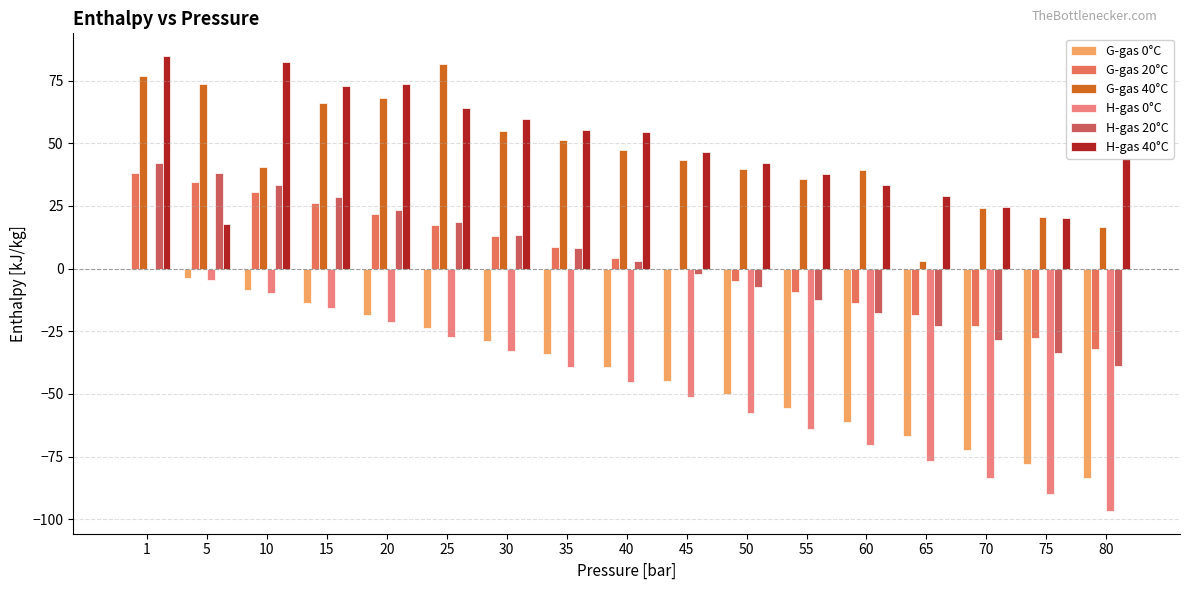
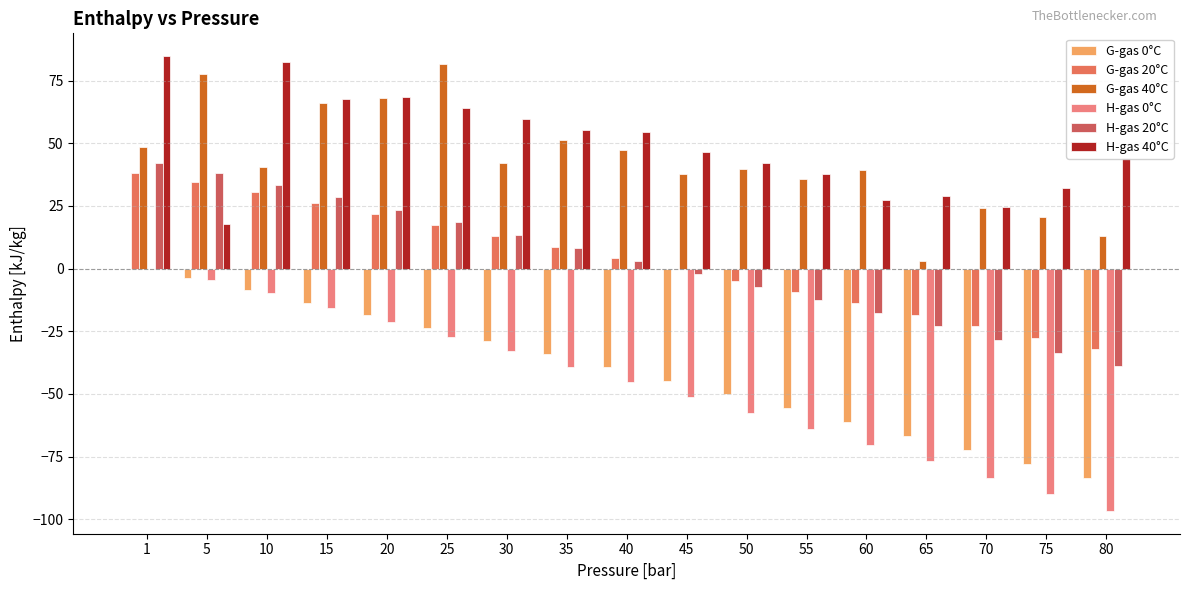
G-gas 40°C, 1: 77 -> 49
G-gas 40°C, 5: 74 -> 78
H-gas 40°C, 15: 73 -> 68
H-gas 40°C, 20: 73 -> 69
G-gas 40°C, 30: 55 -> 42
G-gas 40°C, 45: 43 -> 38
H-gas 40°C, 60: 33 -> 27
H-gas 40°C, 75: 20 -> 32
G-gas 40°C, 80: 17 -> 13
